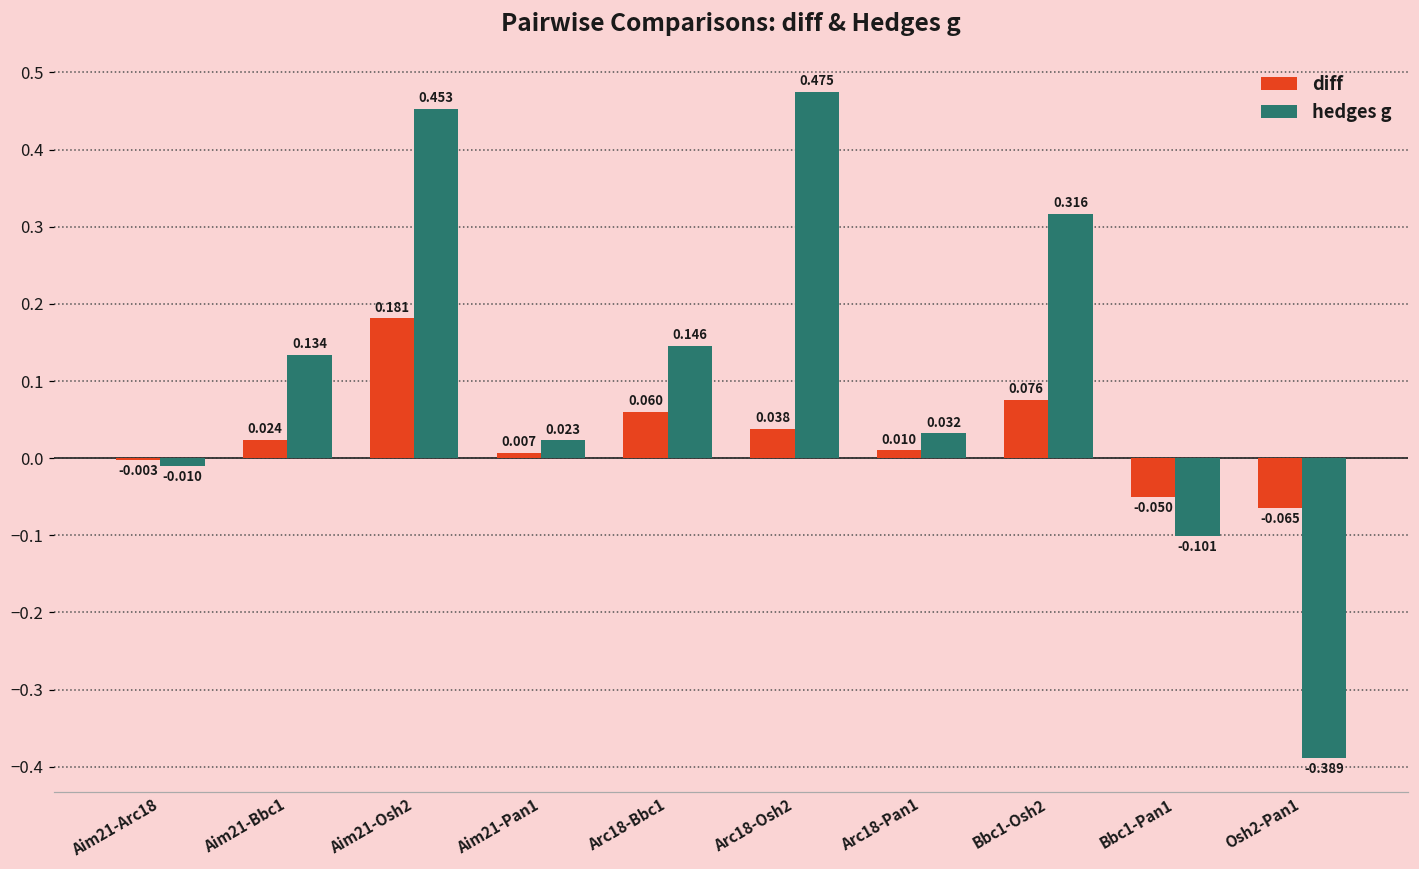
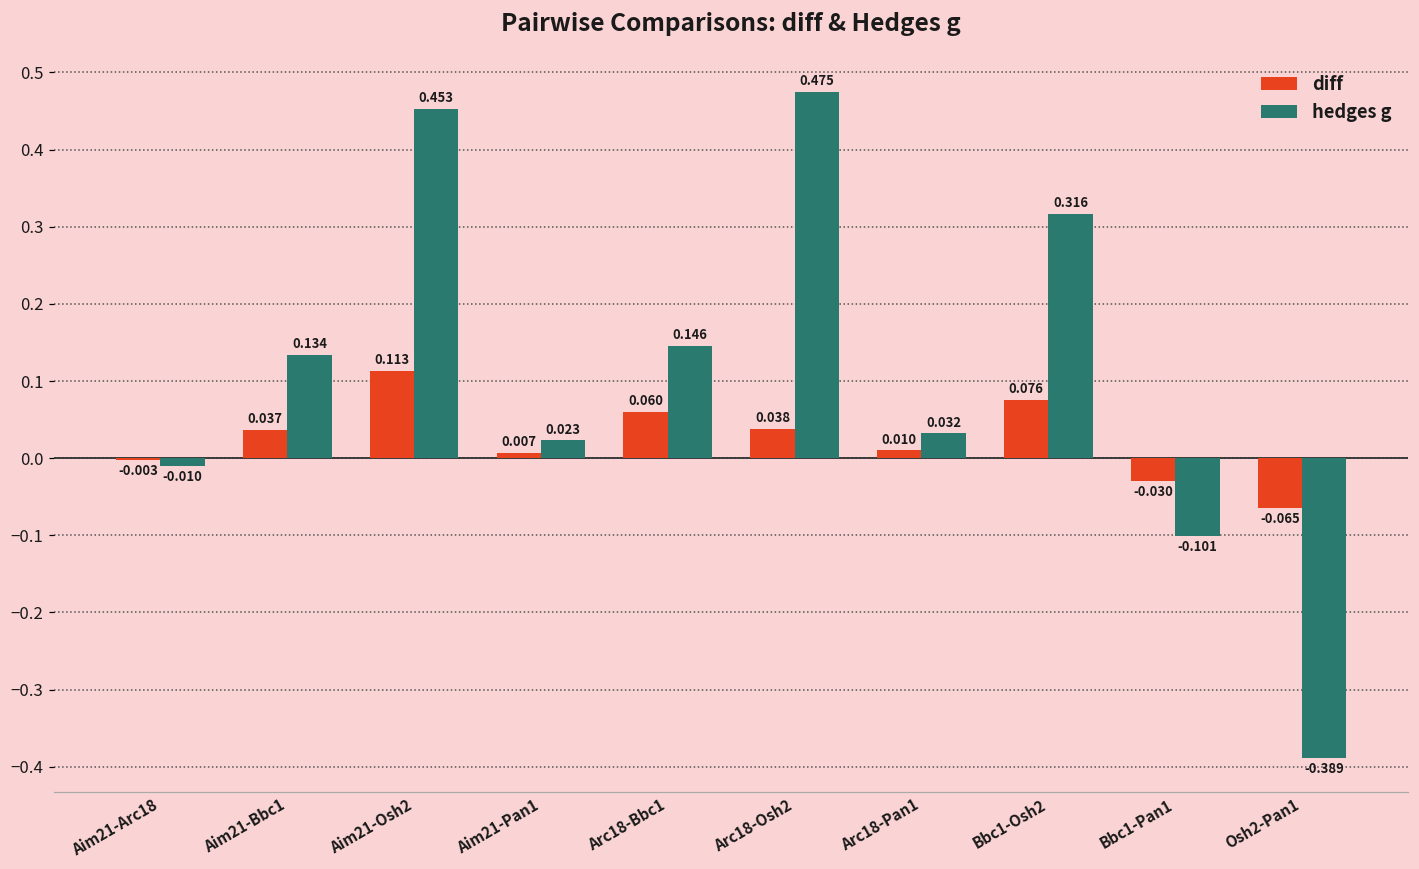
diff, Aim21-Bbc1: 0.024 -> 0.037
diff, Aim21-Osh2: 0.181 -> 0.113
diff, Bbc1-Pan1: -0.050 -> -0.030
